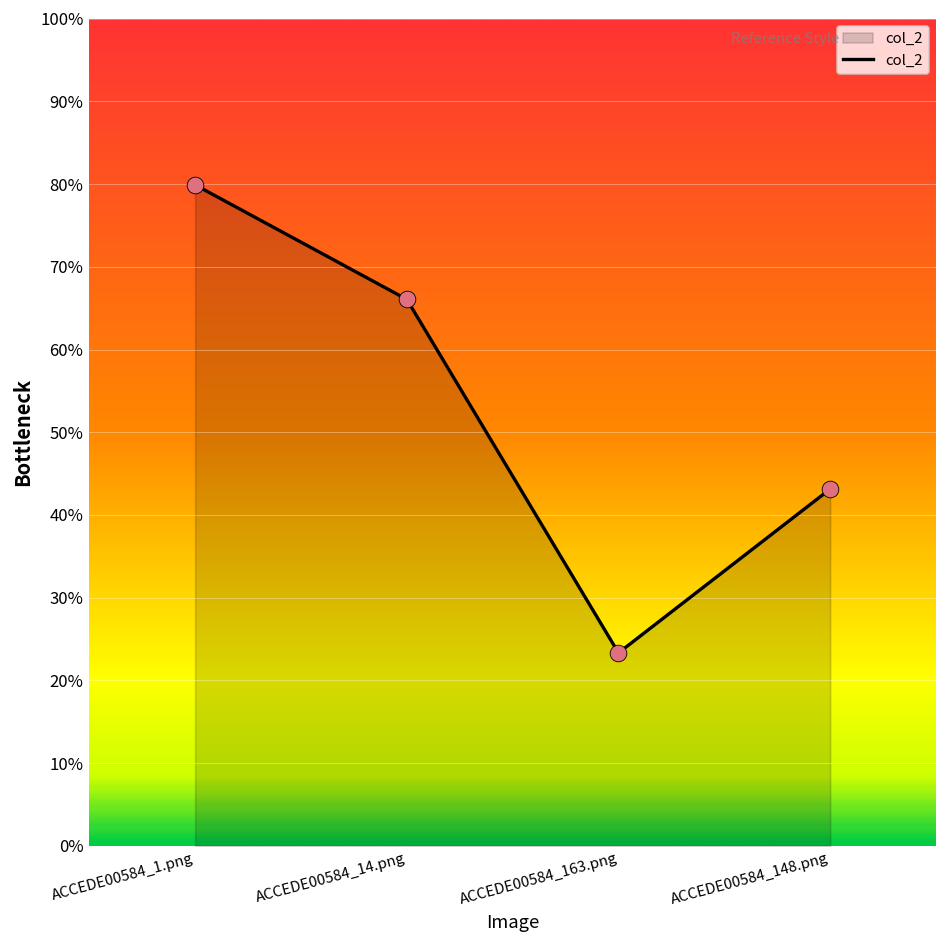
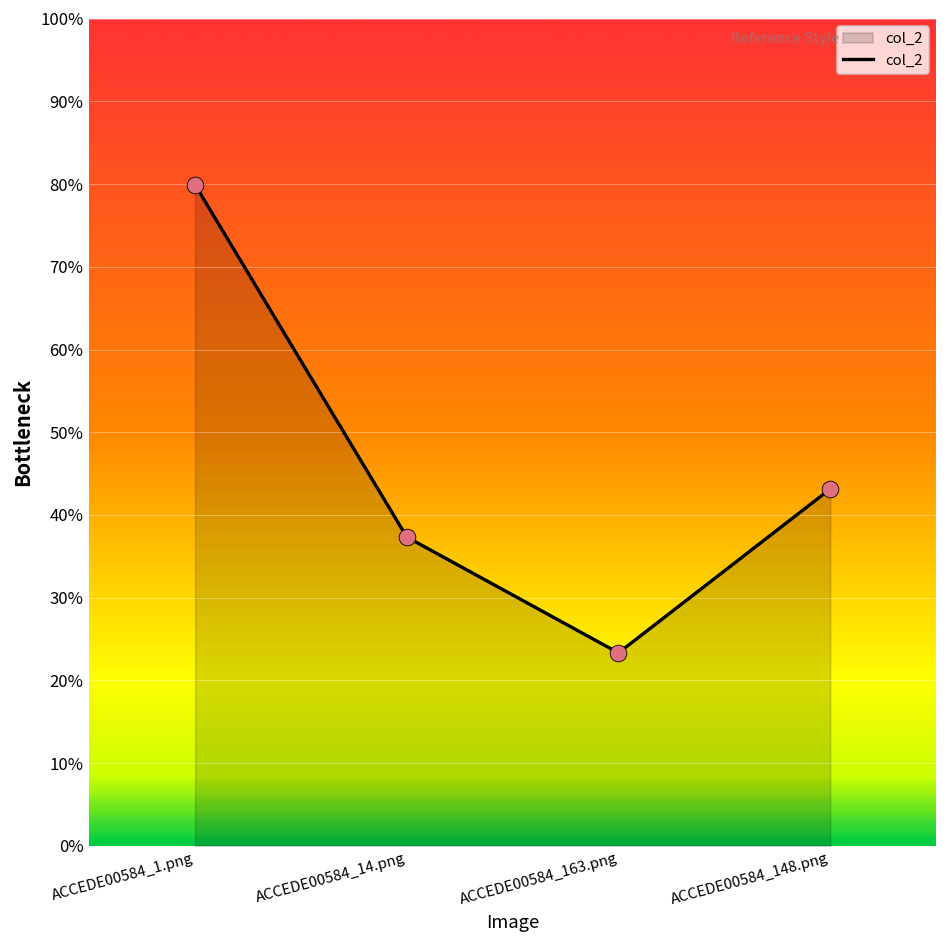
ACCEDE00584_14.png: 66% -> 37%
